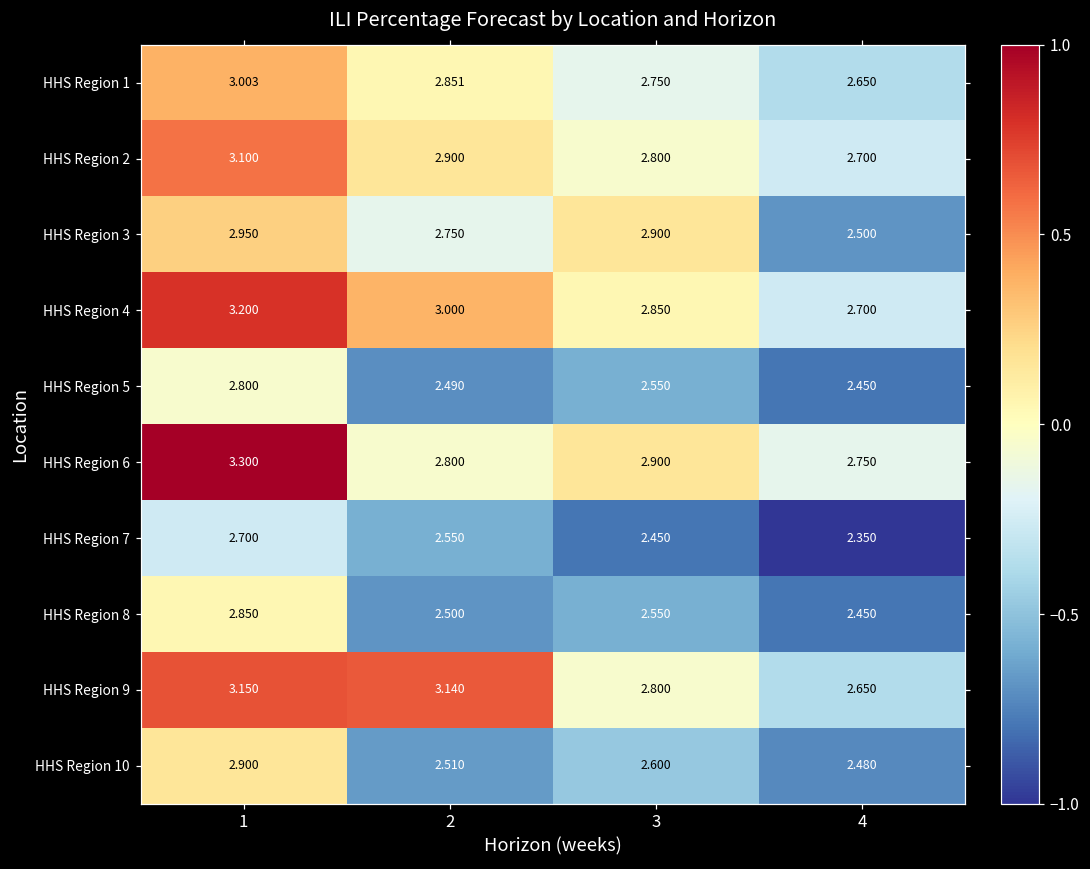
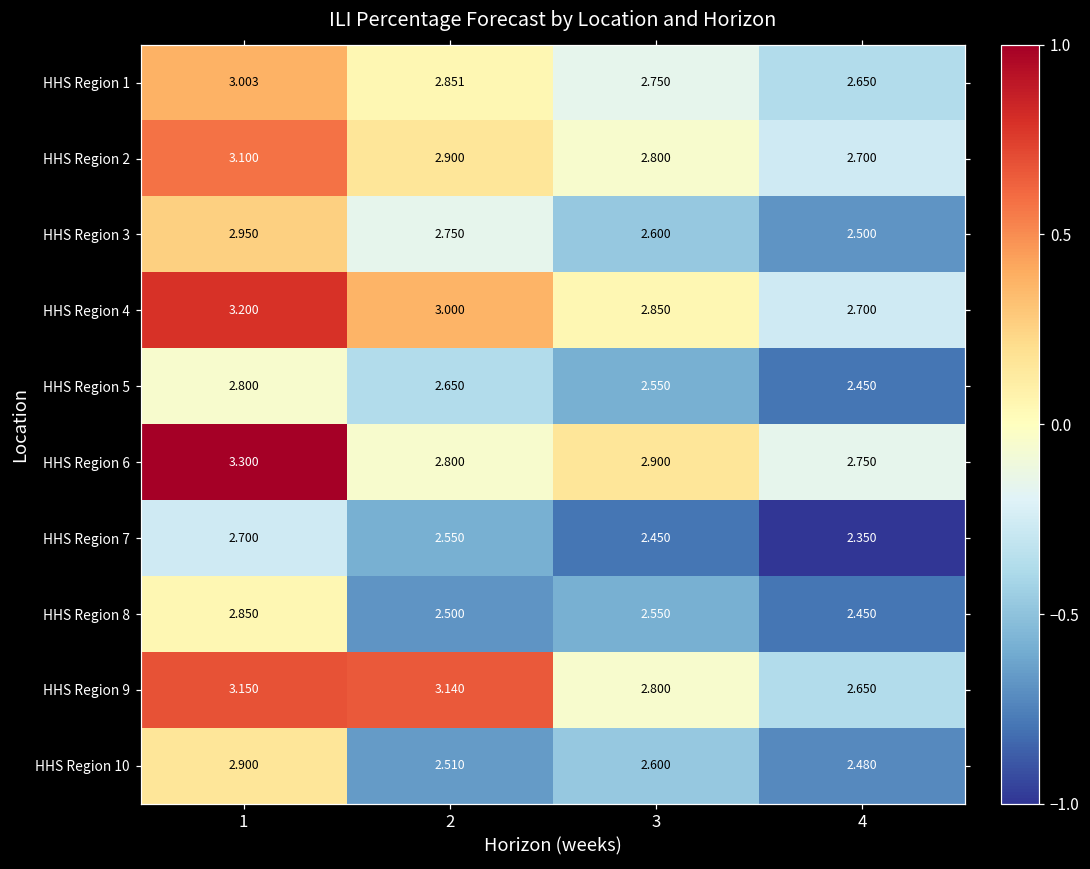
HHS Region 3, 3: 2.900 -> 2.600
HHS Region 5, 2: 2.490 -> 2.650
